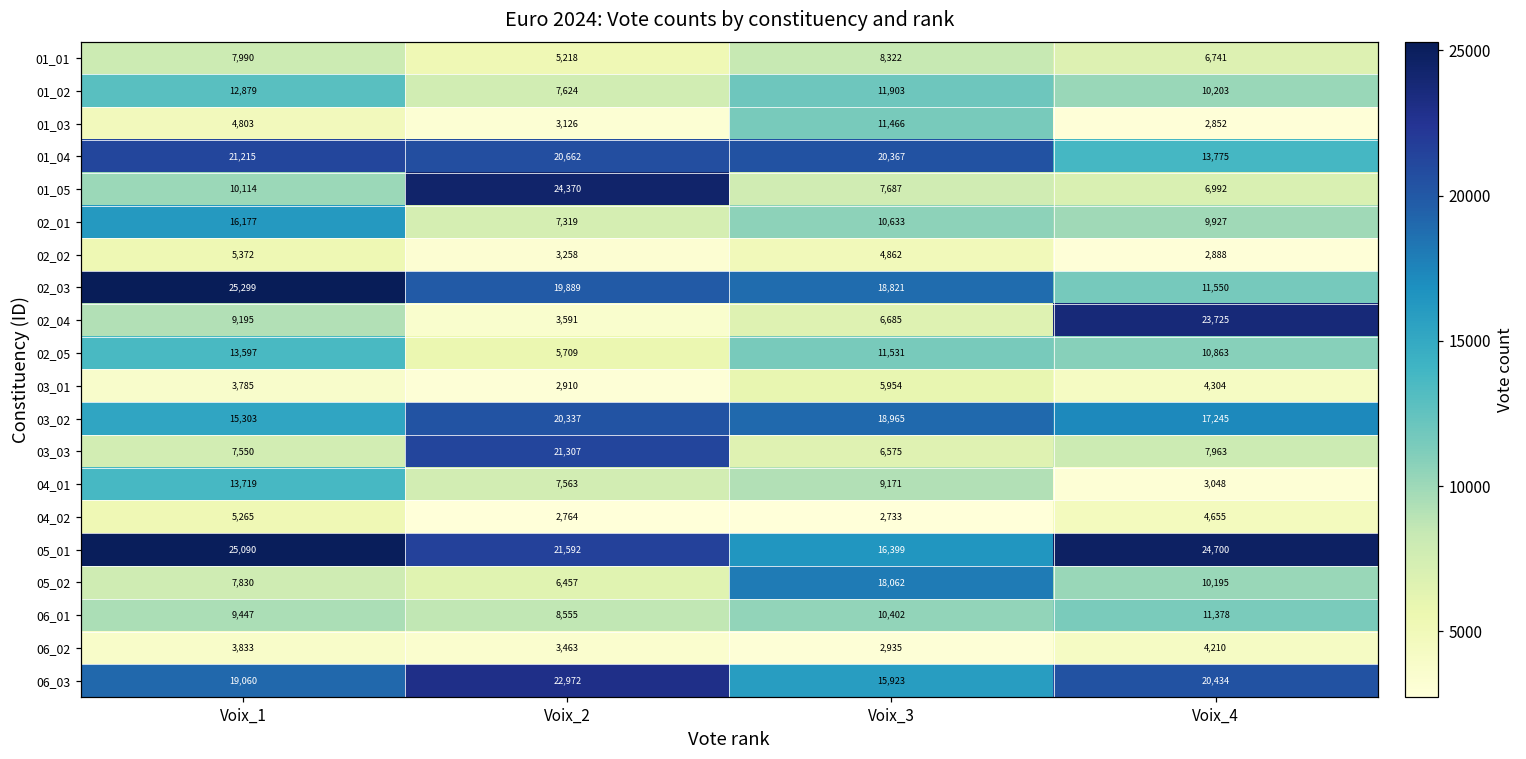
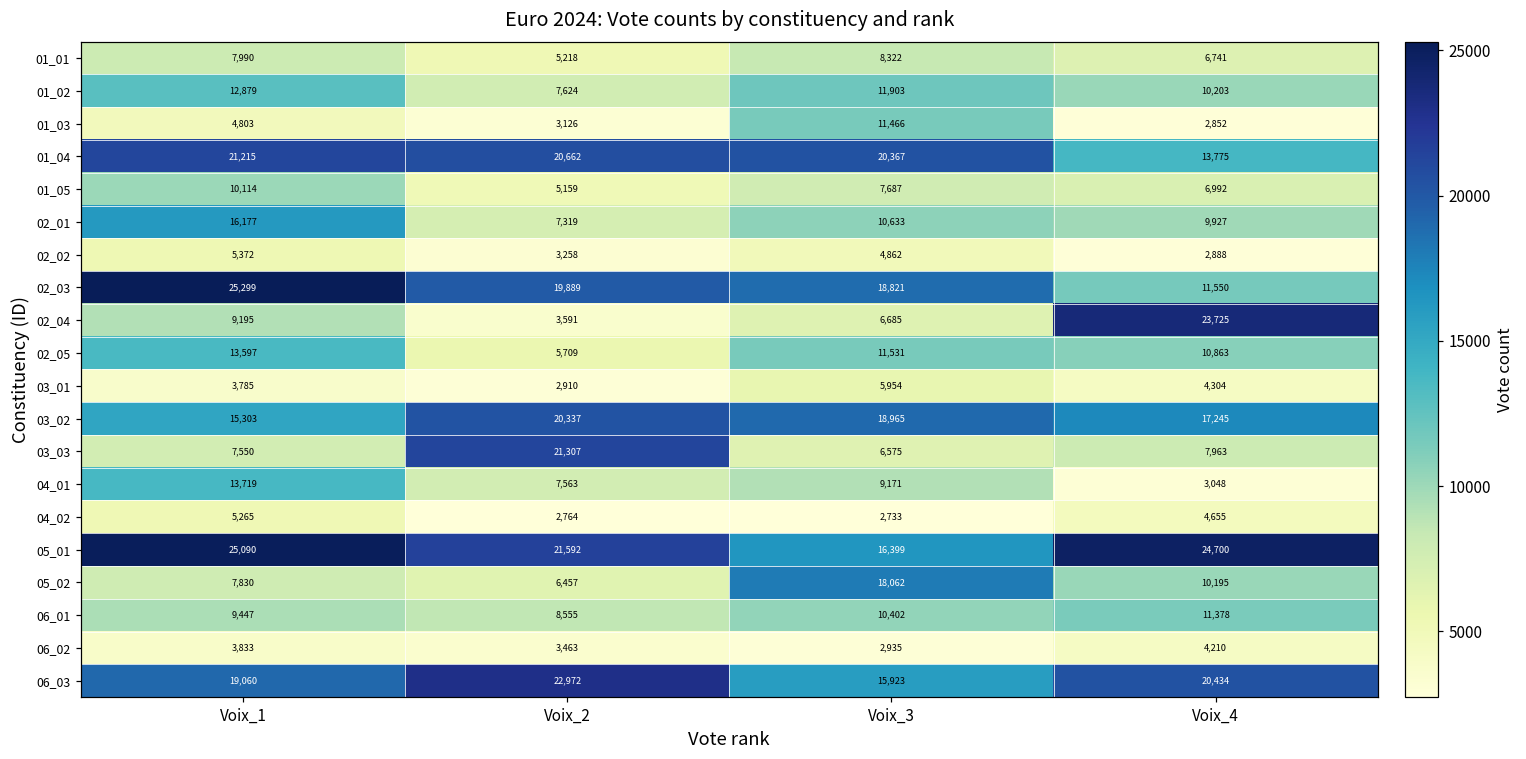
01_05, Voix_2: 24,370 -> 5,159
